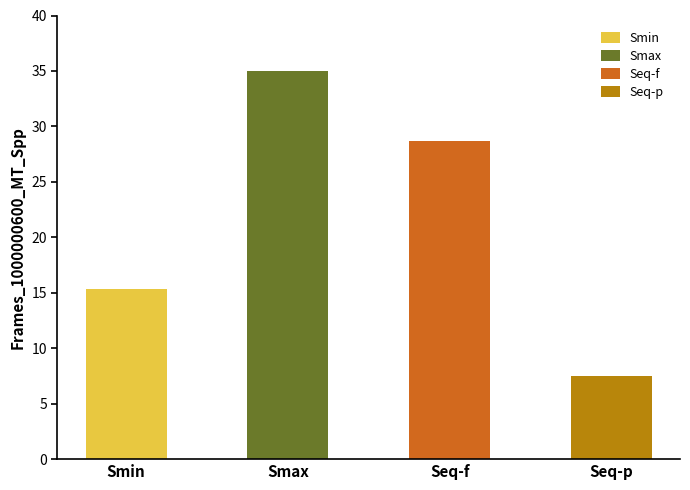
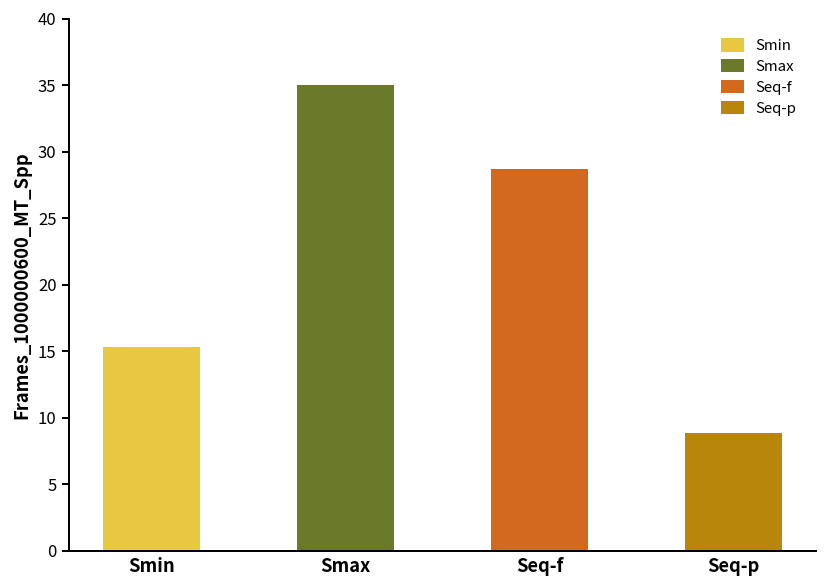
Seq-p: 7.5 -> 8.9
